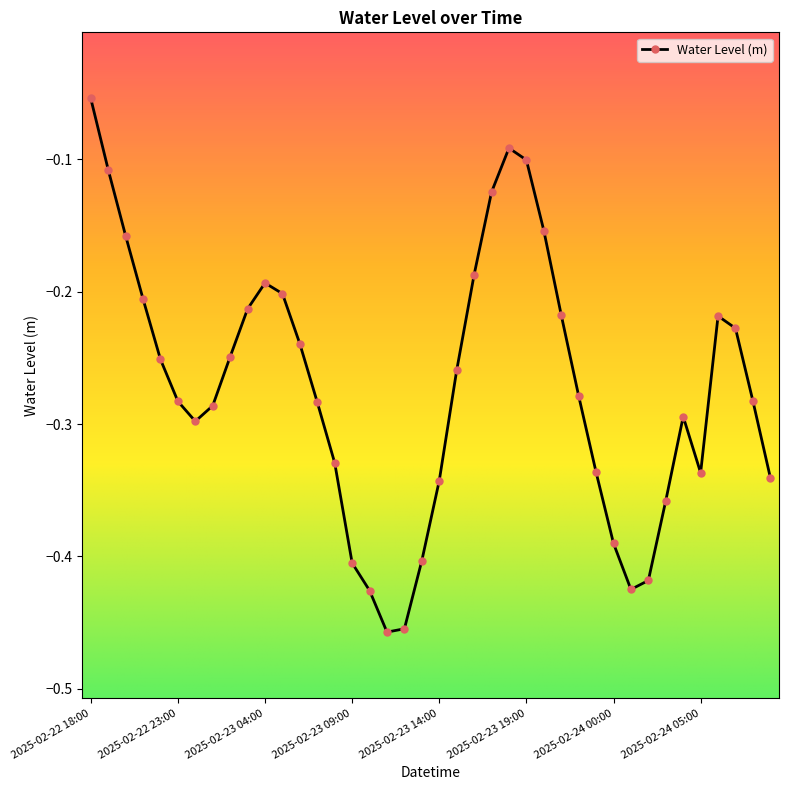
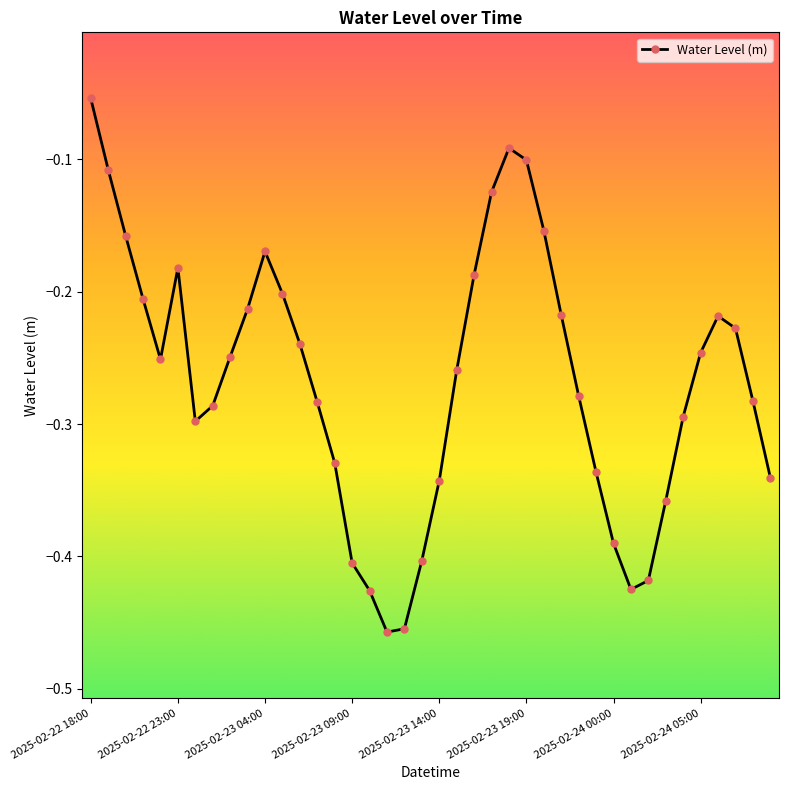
2025-02-22 23:00: -0.283 -> -0.182
2025-02-23 04:00: -0.193 -> -0.169
2025-02-24 05:00: -0.337 -> -0.246
